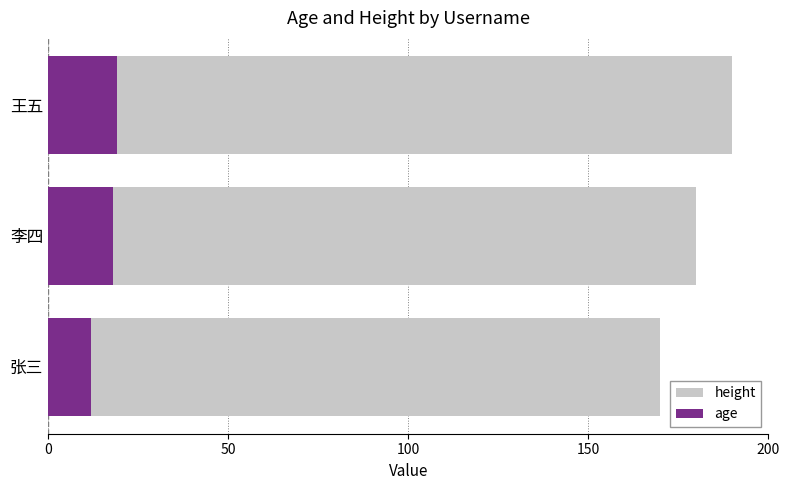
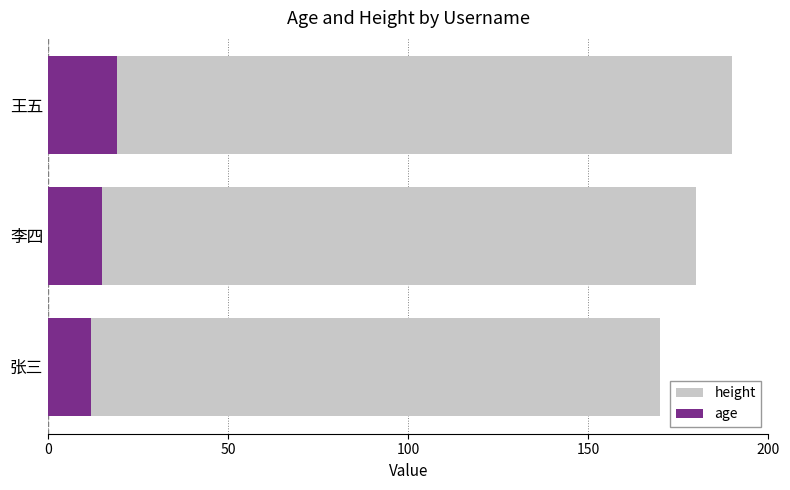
age, 李四: 18 -> 15
